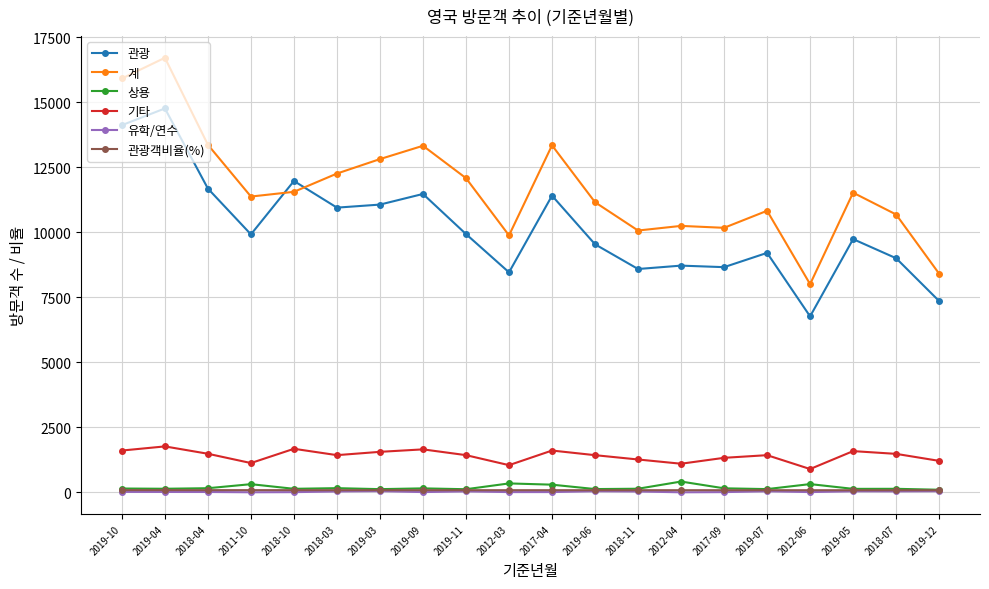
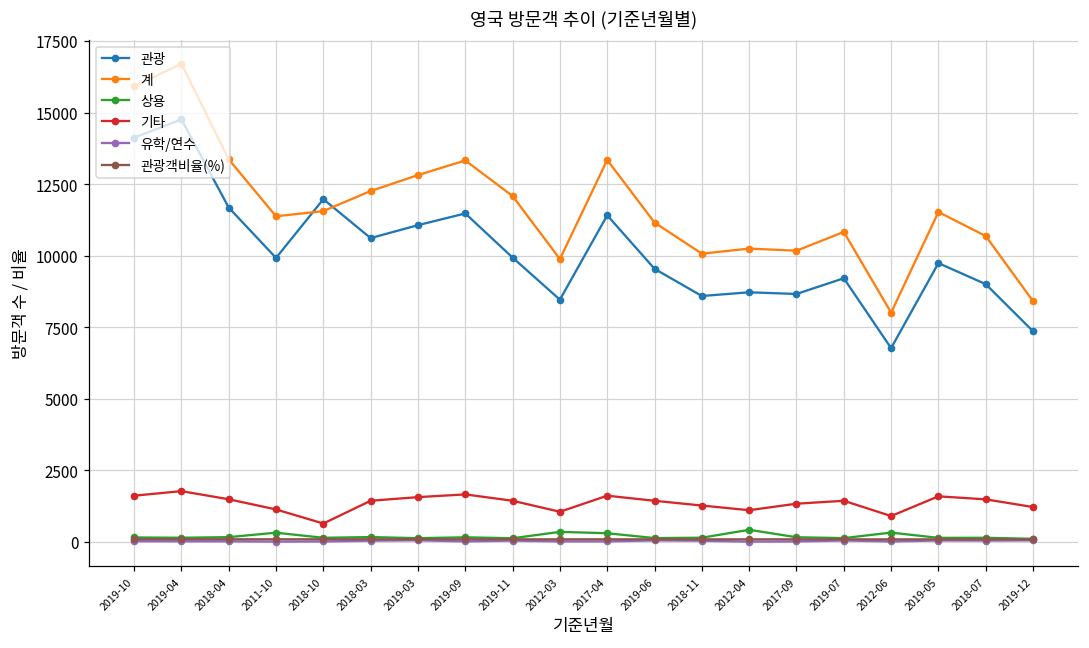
기타, 2018-10: 1700 -> 600
관광, 2018-03: 10900 -> 10600
